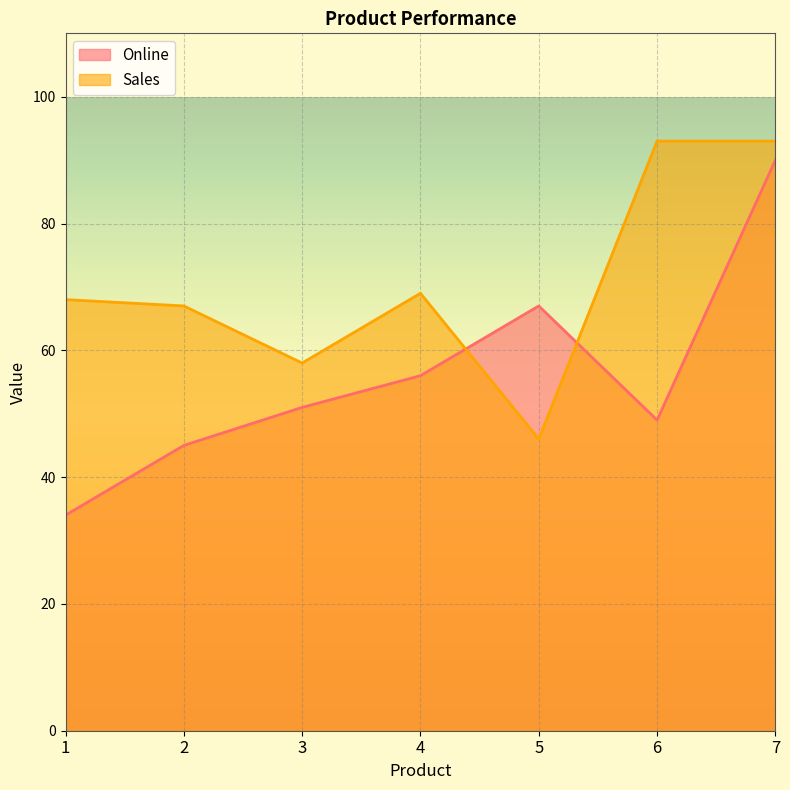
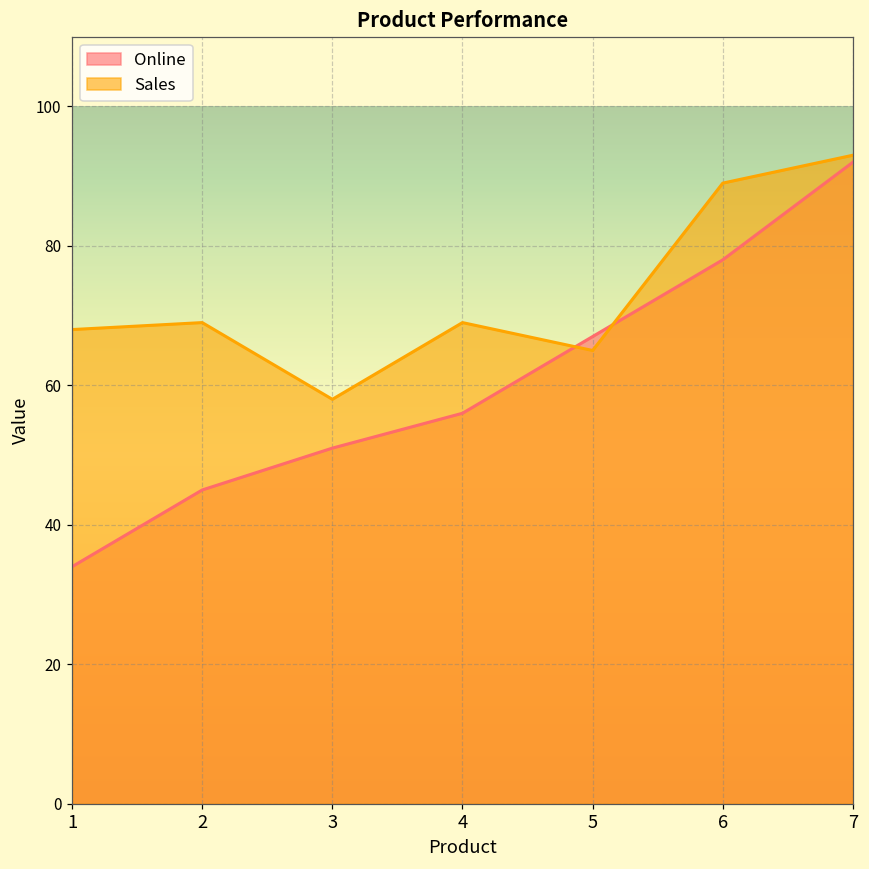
Sales, 2: 67 -> 69
Sales, 5: 46 -> 65
Online, 6: 49 -> 78
Sales, 6: 93 -> 89
Online, 7: 90 -> 92
